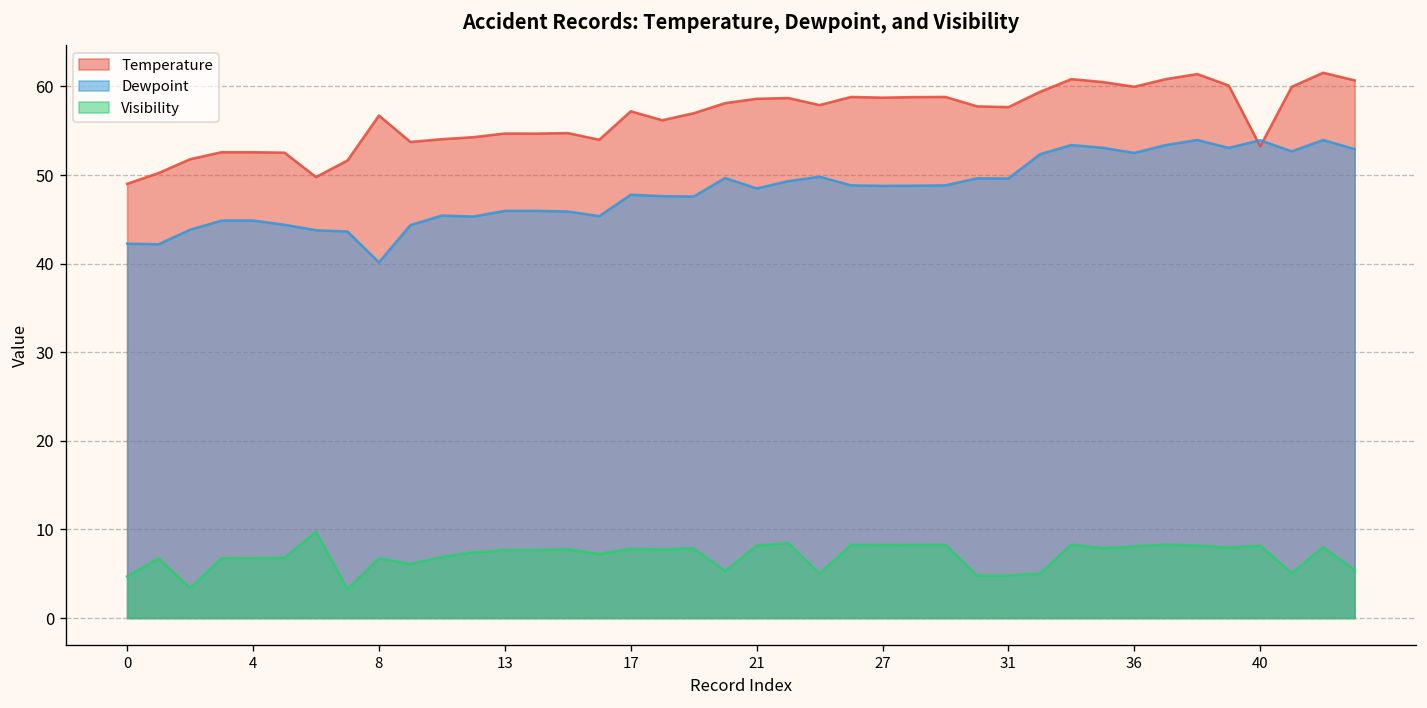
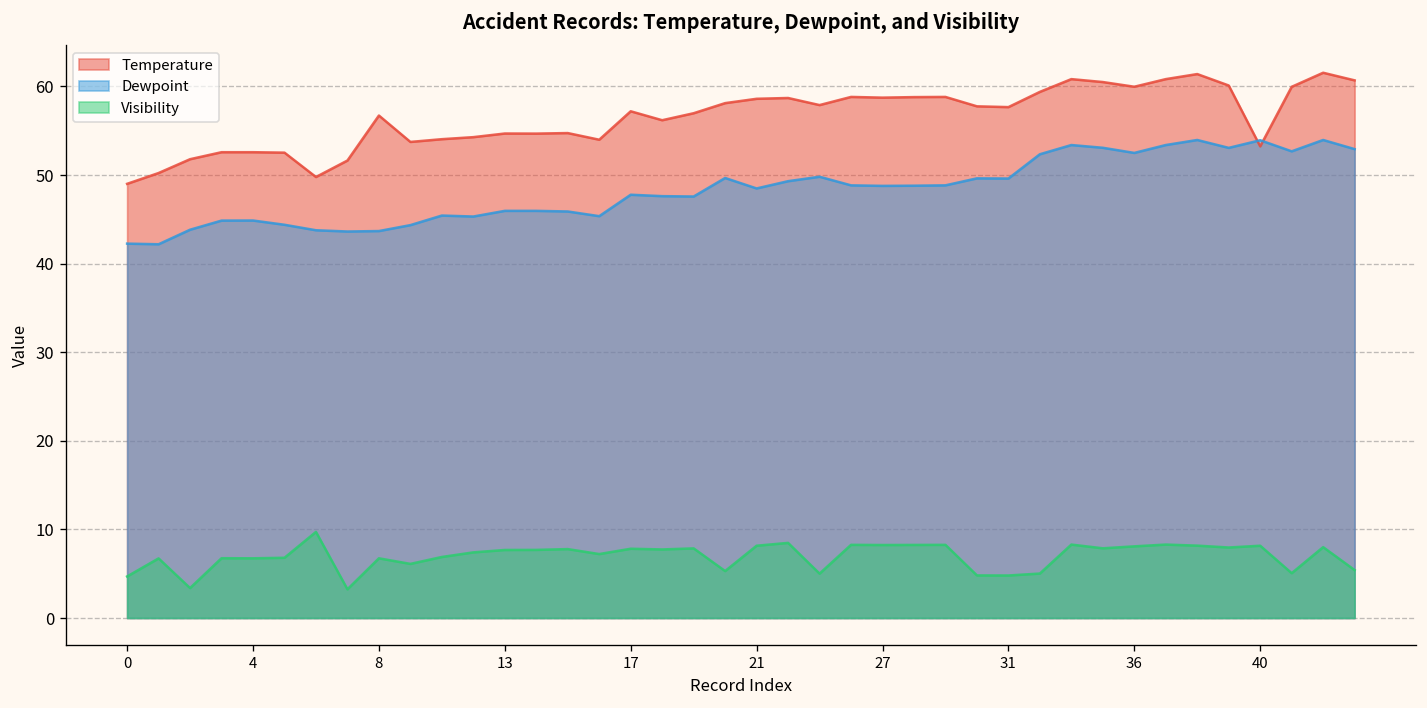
Dewpoint, 8: 40 -> 44
